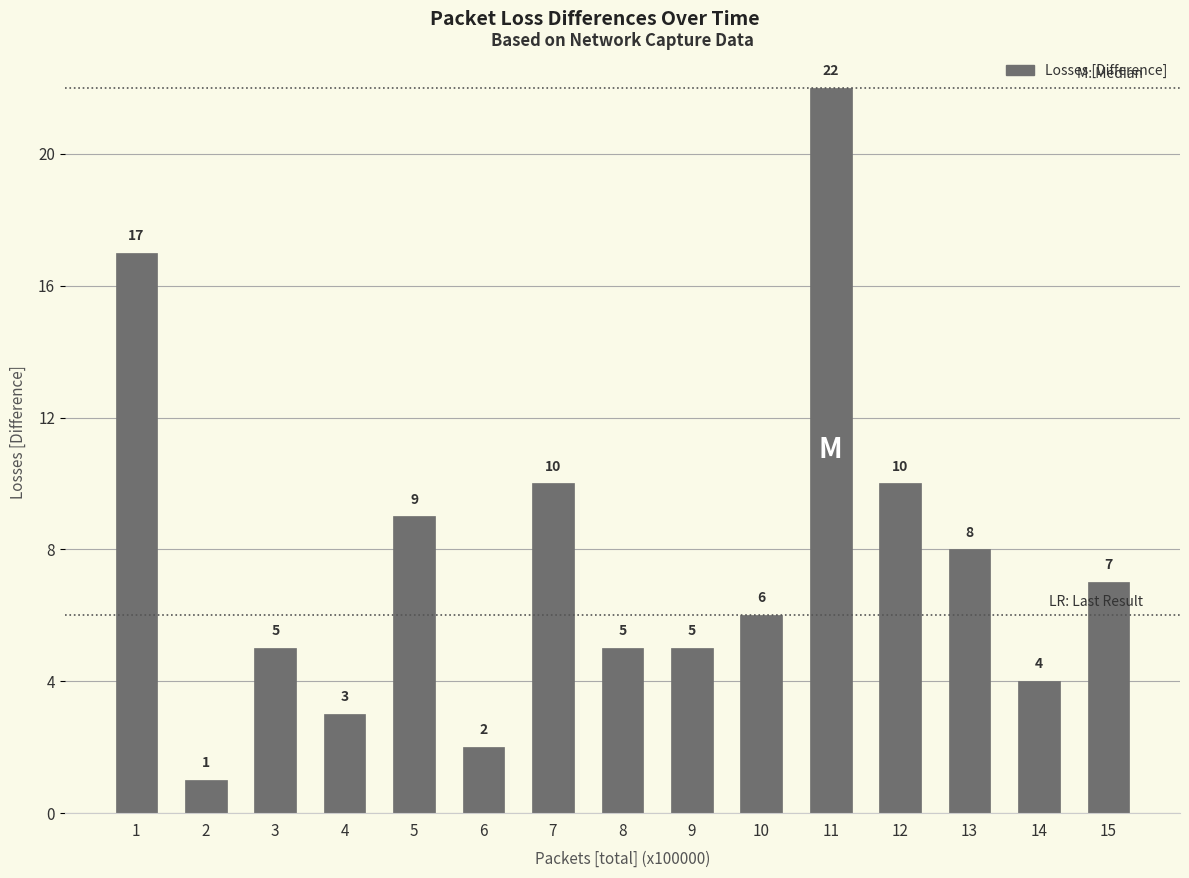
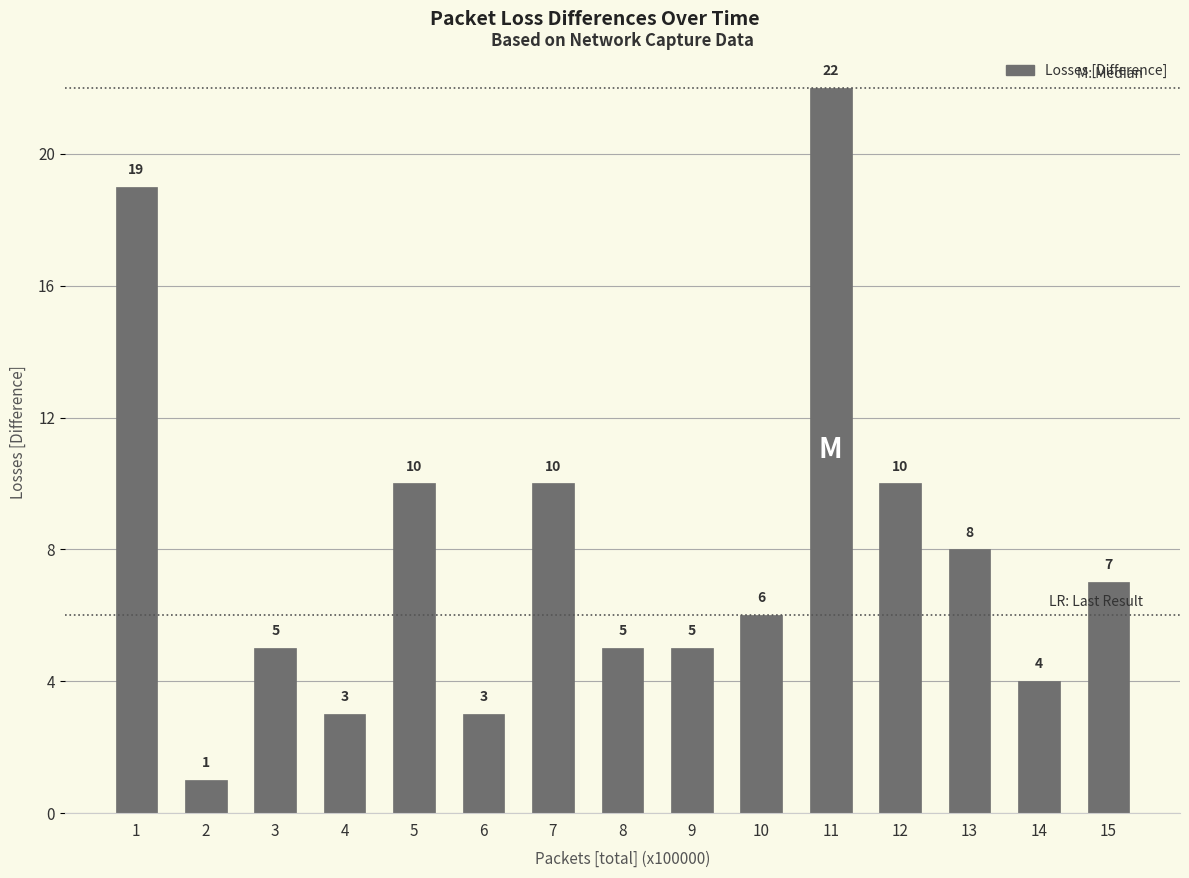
1: 17 -> 19
5: 9 -> 10
6: 2 -> 3
